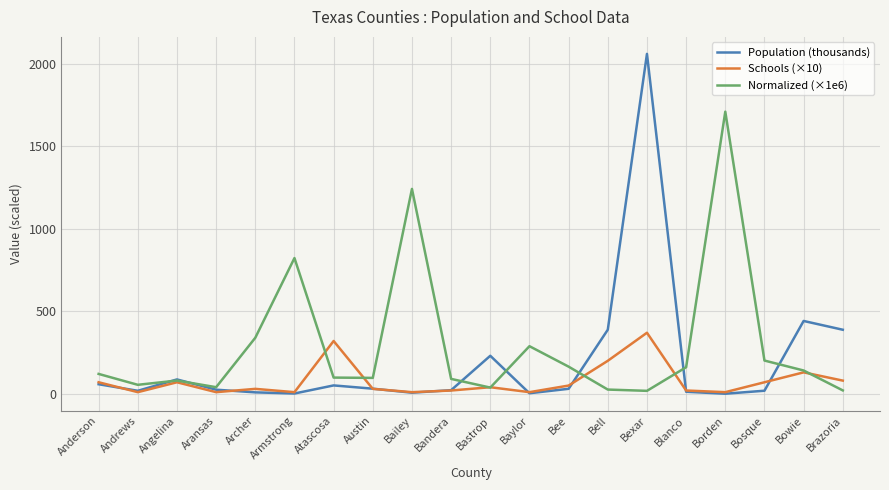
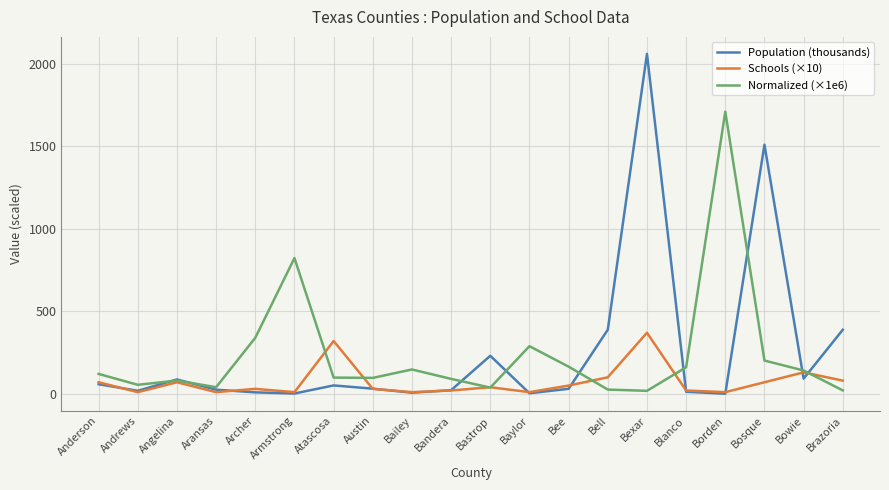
Normalized (×1e6), Bailey: 1240 -> 150
Schools (×10), Bell: 200 -> 100
Population (thousands), Bosque: 20 -> 1510
Population (thousands), Bowie: 440 -> 90
